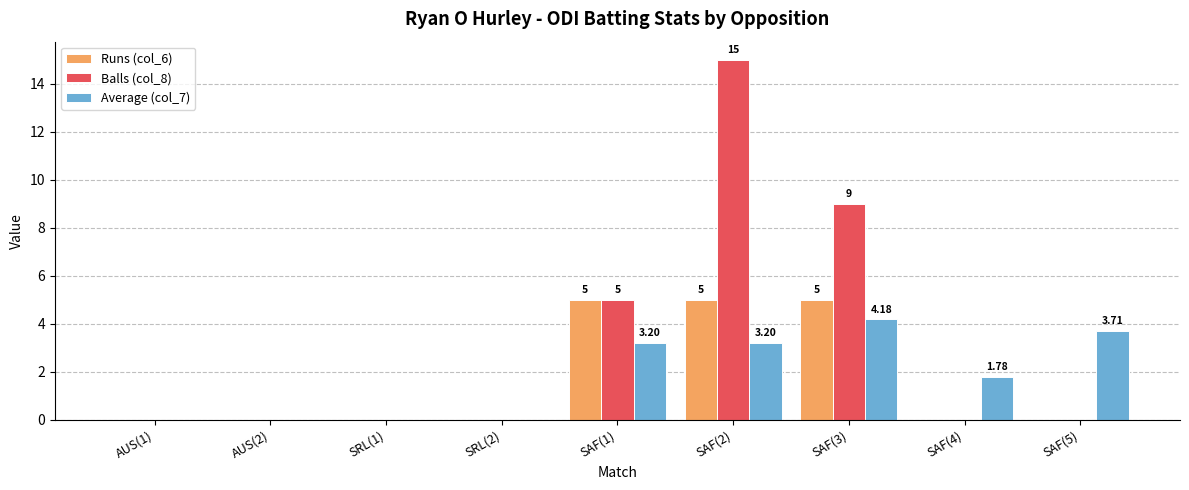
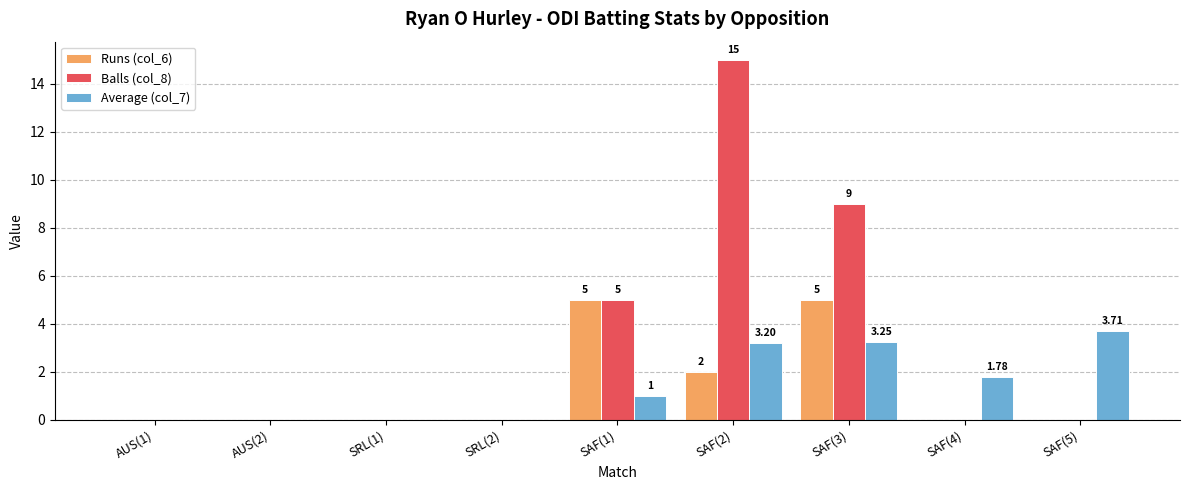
Average (col_7), SAF(1): 3.20 -> 1
Runs (col_6), SAF(2): 5 -> 2
Average (col_7), SAF(3): 4.18 -> 3.25
